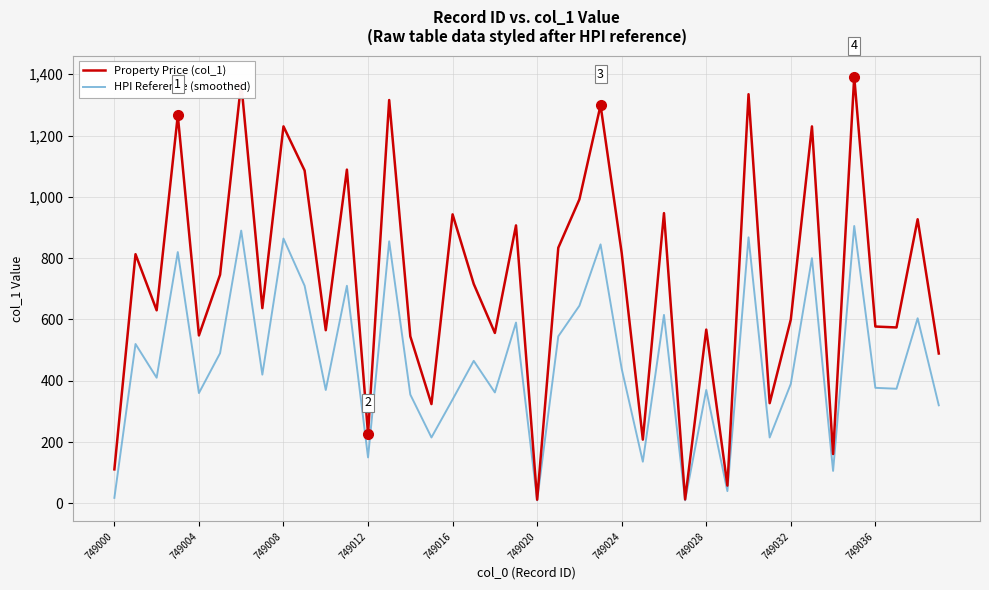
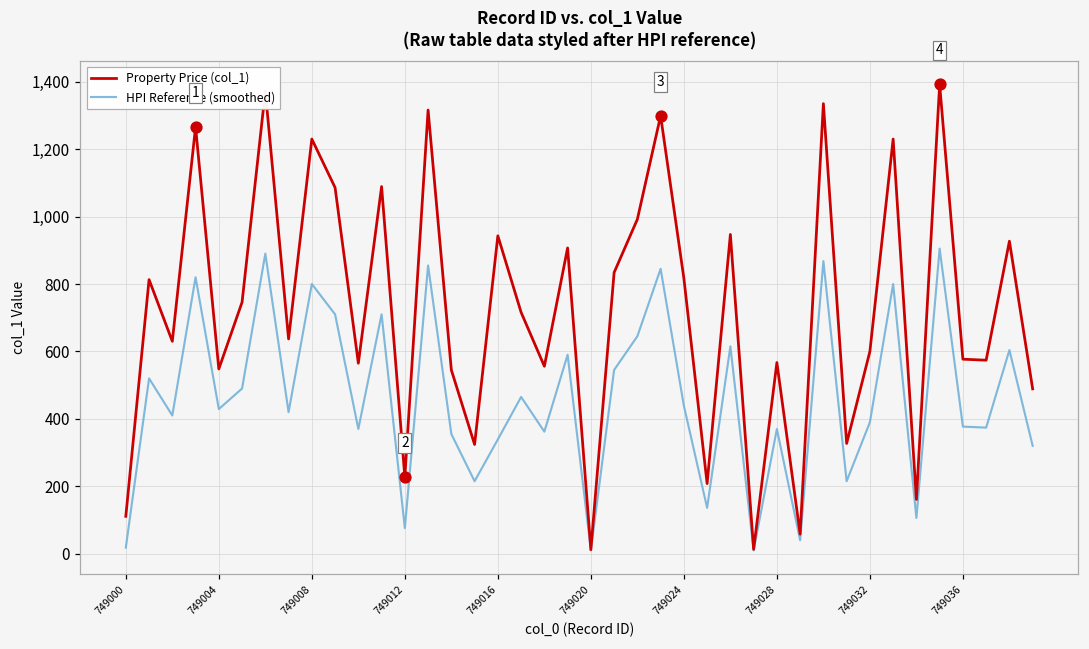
HPI Reference (smoothed), 749004: 360 -> 430
HPI Reference (smoothed), 749008: 860 -> 800
HPI Reference (smoothed), 749012: 150 -> 80
